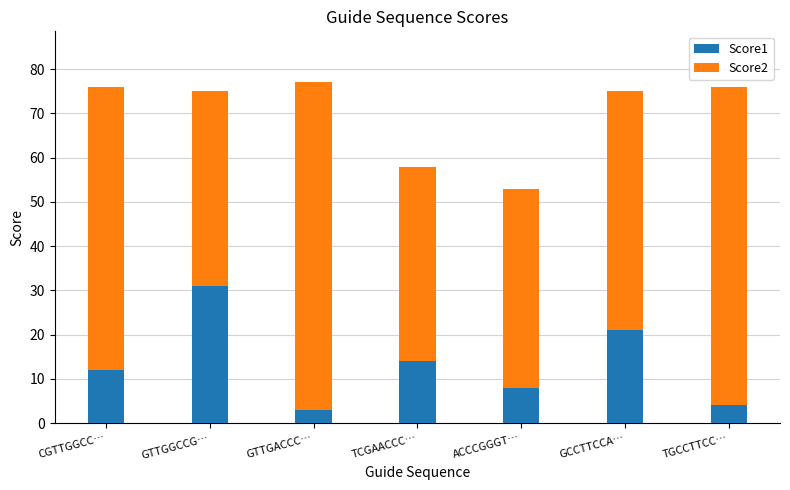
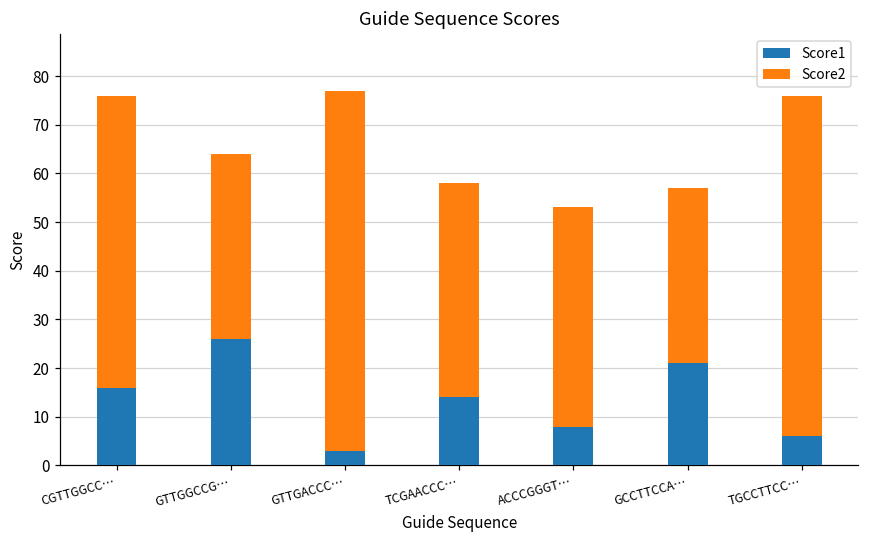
Score1, CGTTGGCC…: 12 -> 16
Score1, GTTGGCCG…: 31 -> 26
Score2, GTTGGCCG…: 75 -> 64
Score2, GCCTTCCA…: 75 -> 57
Score1, TGCCTTCC…: 4 -> 6
